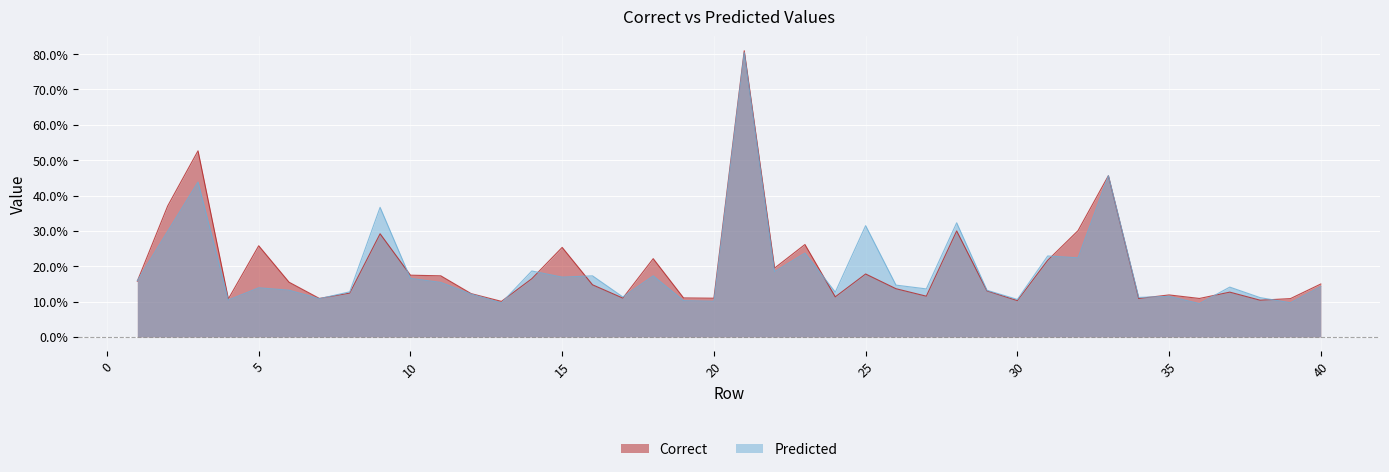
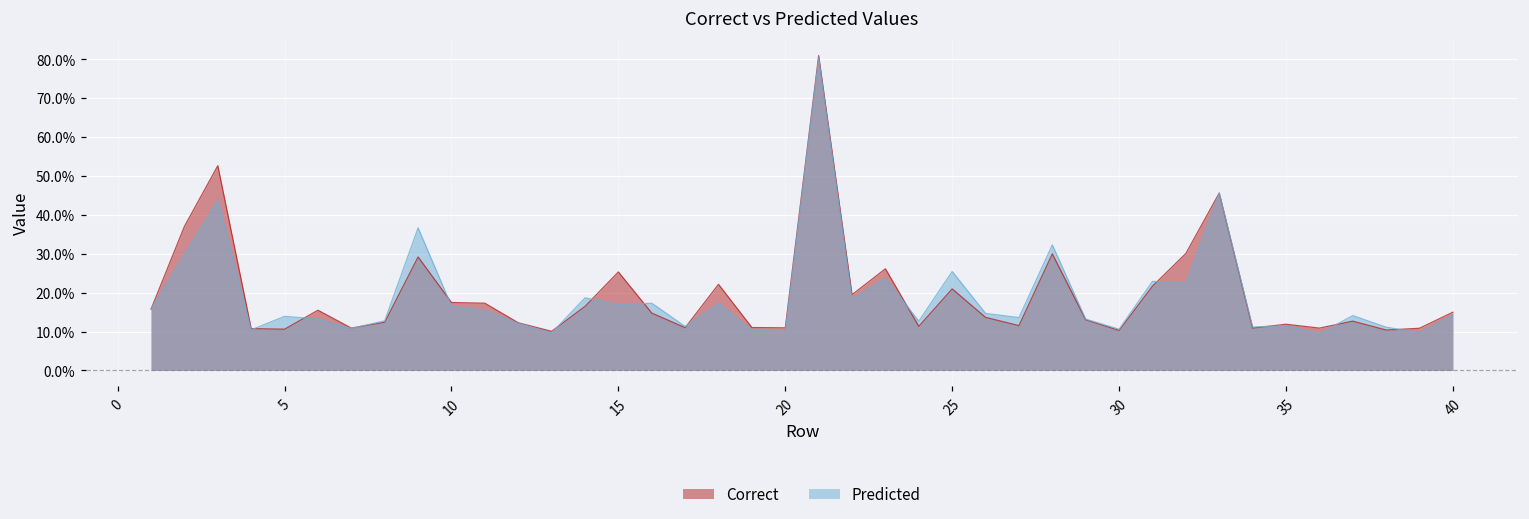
Correct, 5: 26% -> 11%
Correct, 25: 18% -> 21%
Predicted, 25: 31% -> 25%
